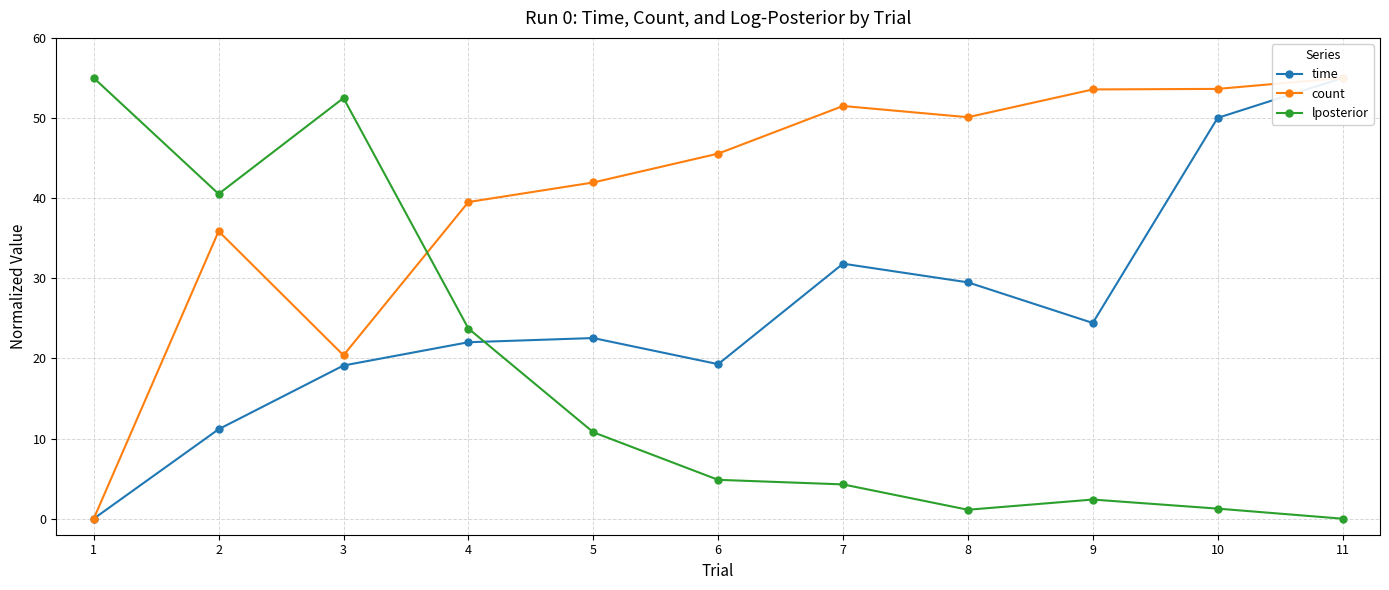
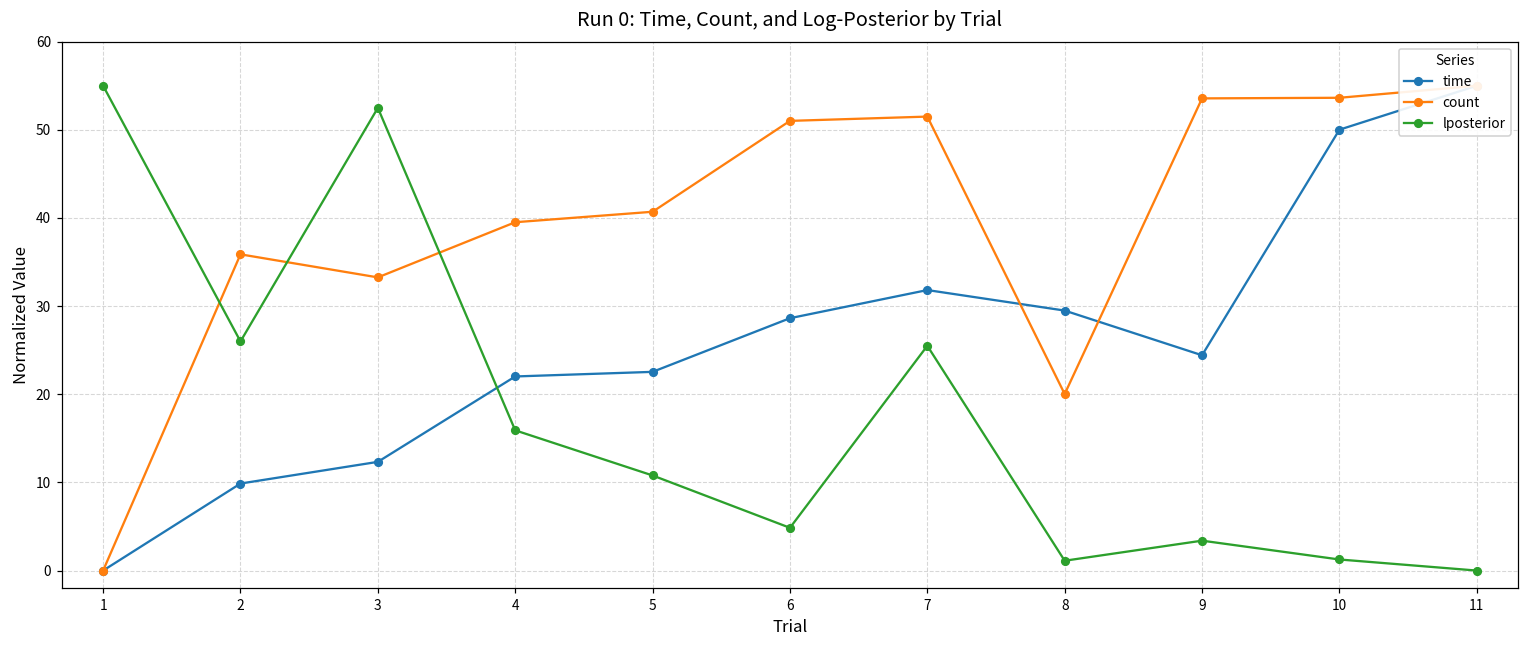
time, 2: 11 -> 10
lposterior, 2: 41 -> 26
time, 3: 19 -> 12
count, 3: 20 -> 33
lposterior, 4: 24 -> 16
count, 5: 42 -> 41
time, 6: 19 -> 29
count, 6: 46 -> 51
lposterior, 7: 4 -> 25
count, 8: 50 -> 20
lposterior, 9: 2 -> 3
